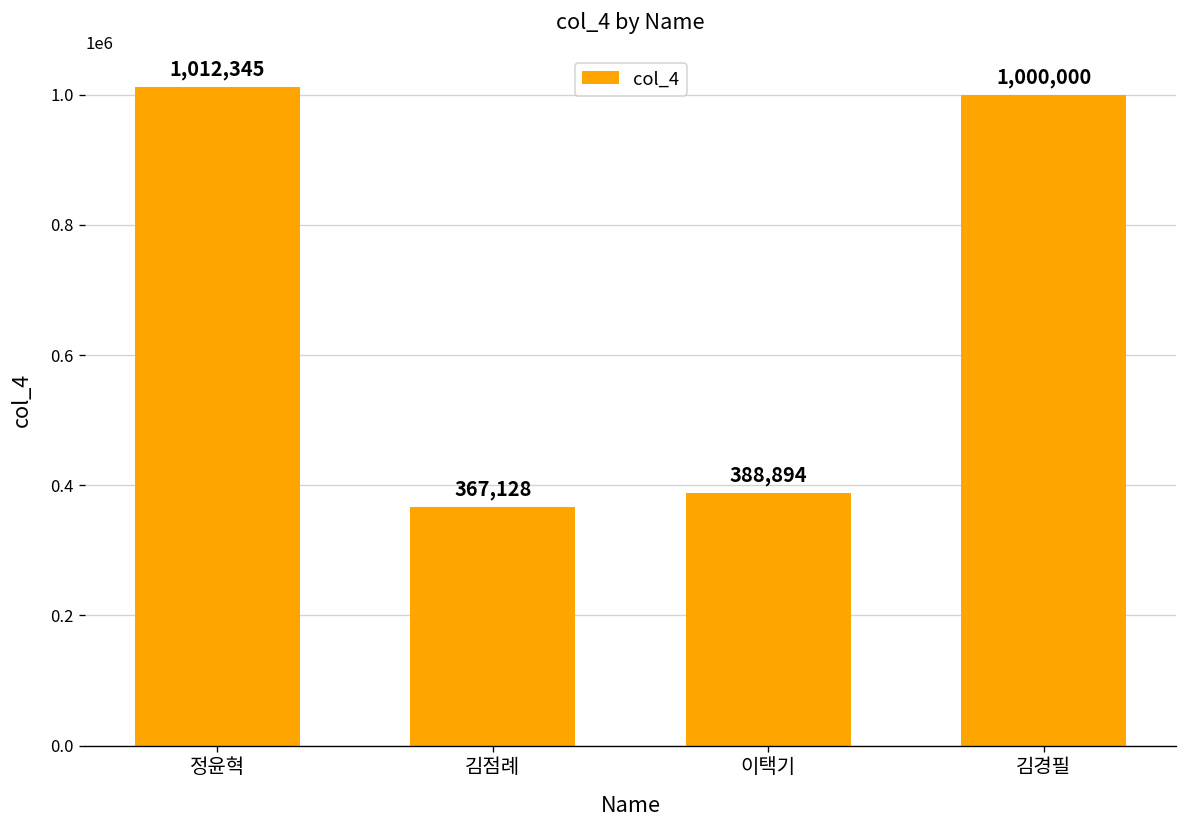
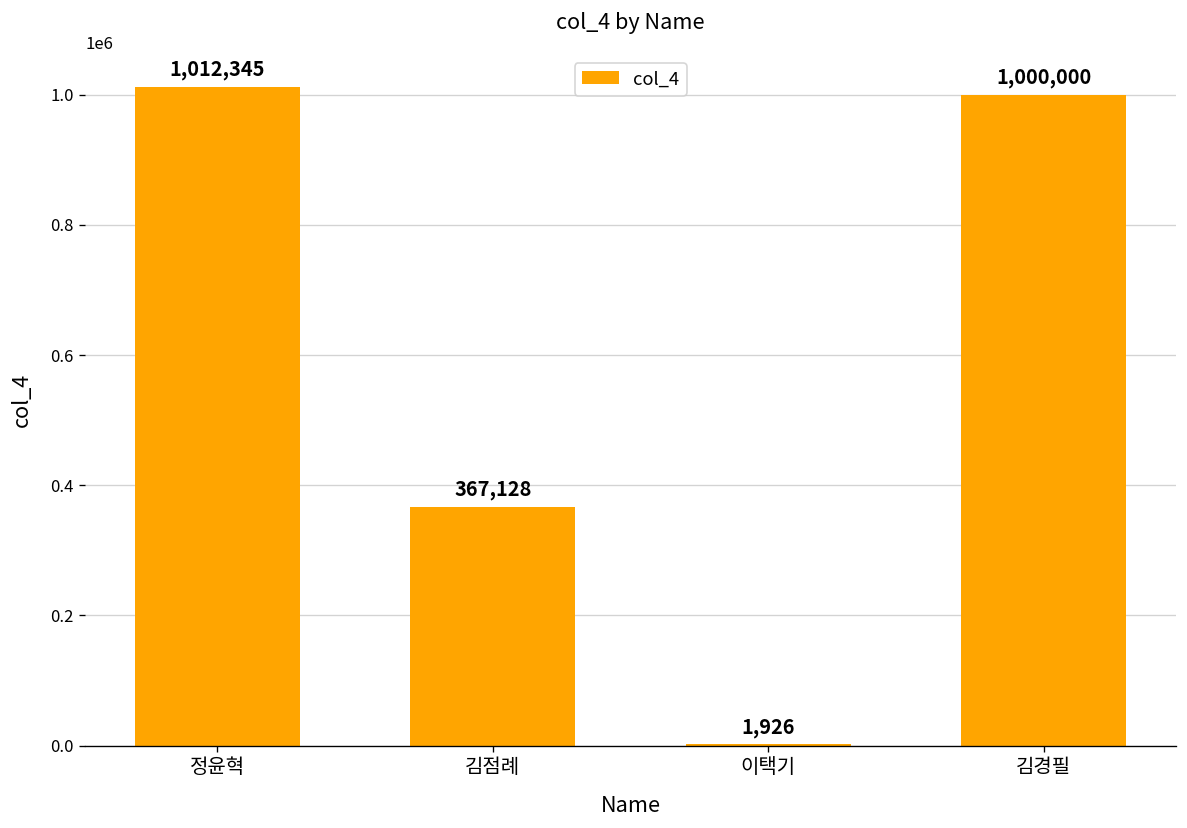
이택기: 388,894 -> 1,926
